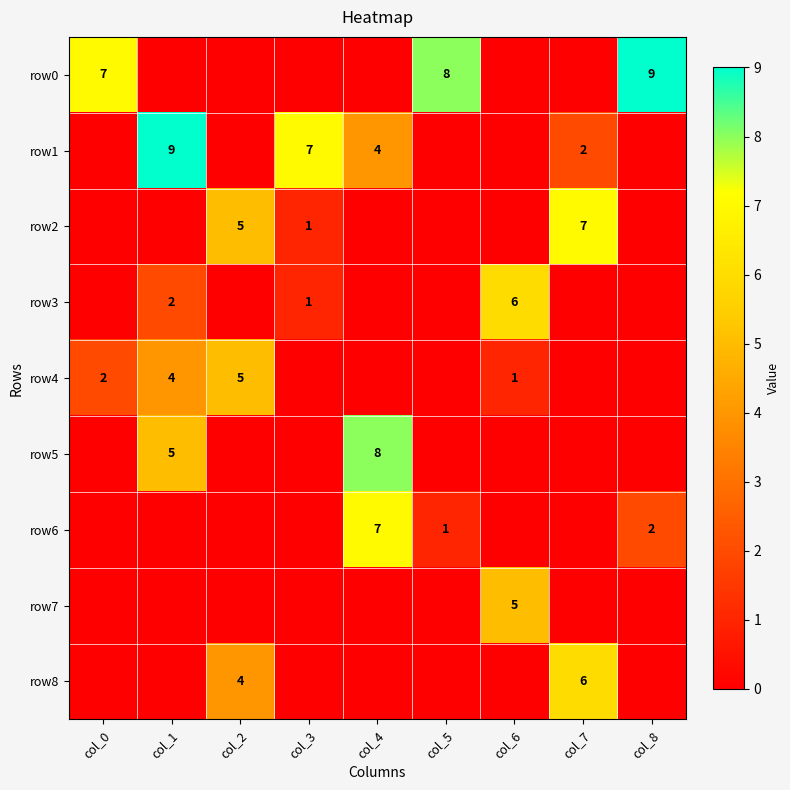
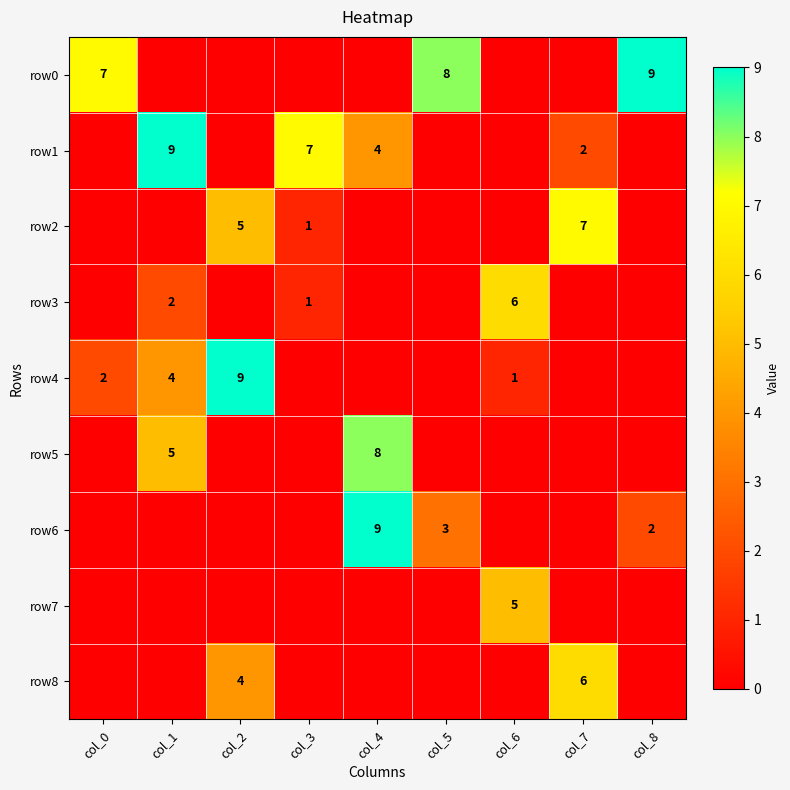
row4, col_2: 5 -> 9
row6, col_4: 7 -> 9
row6, col_5: 1 -> 3
